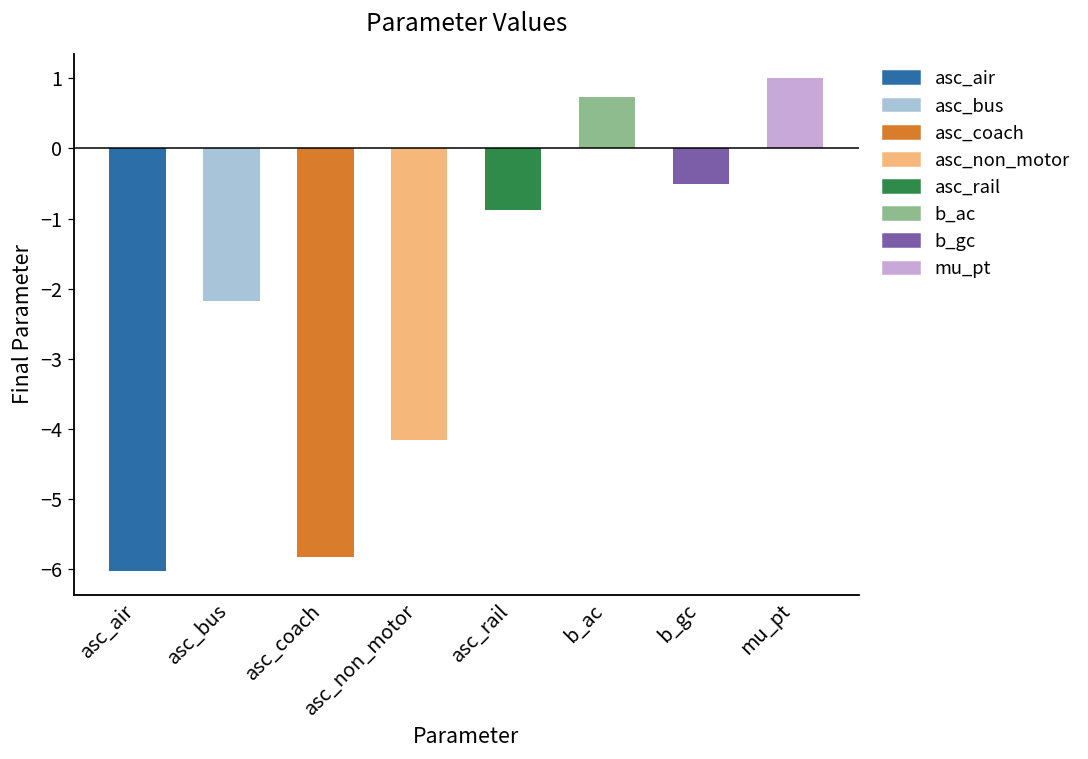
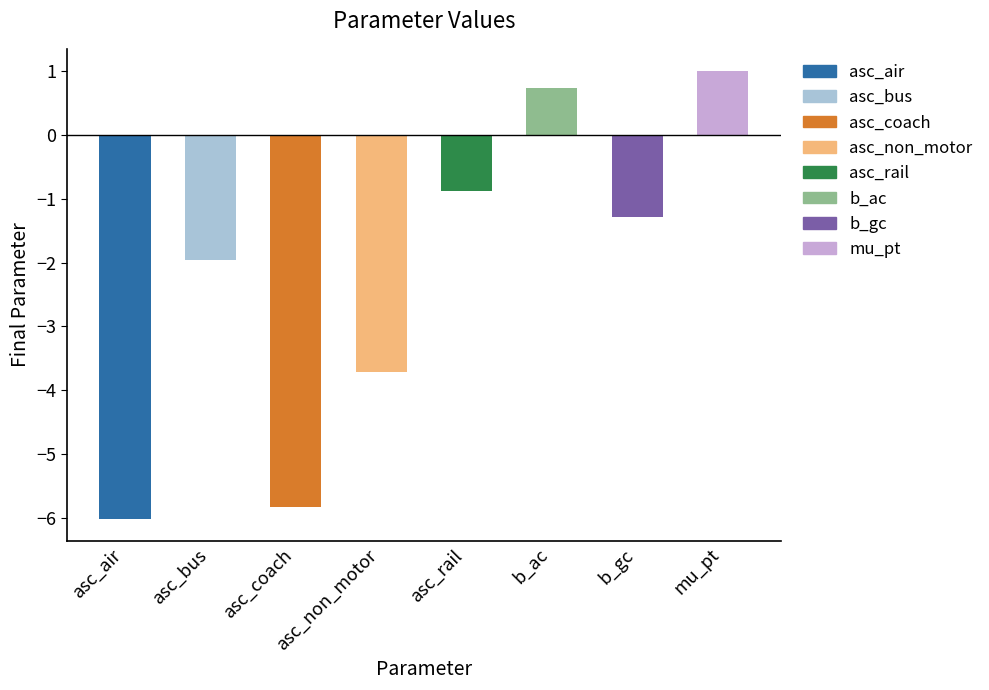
asc_bus: -2.2 -> -2.0
asc_non_motor: -4.2 -> -3.7
b_gc: -0.5 -> -1.3
